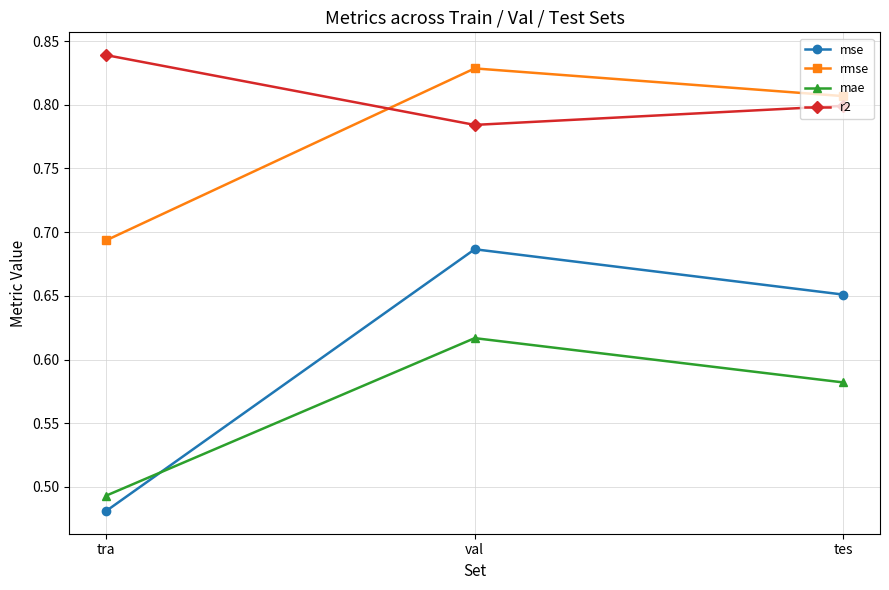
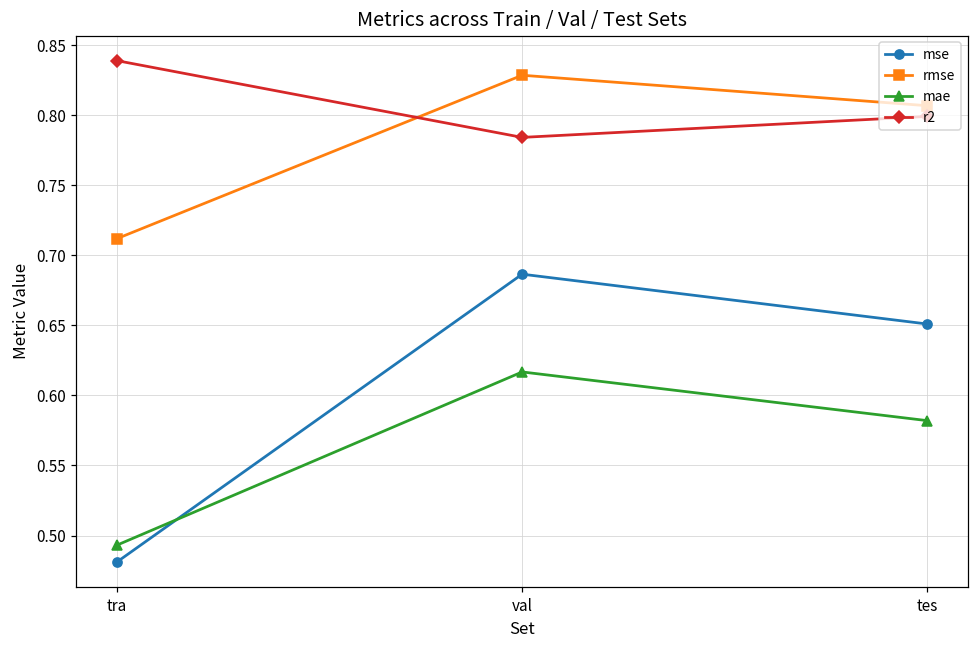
rmse, tra: 0.694 -> 0.712
